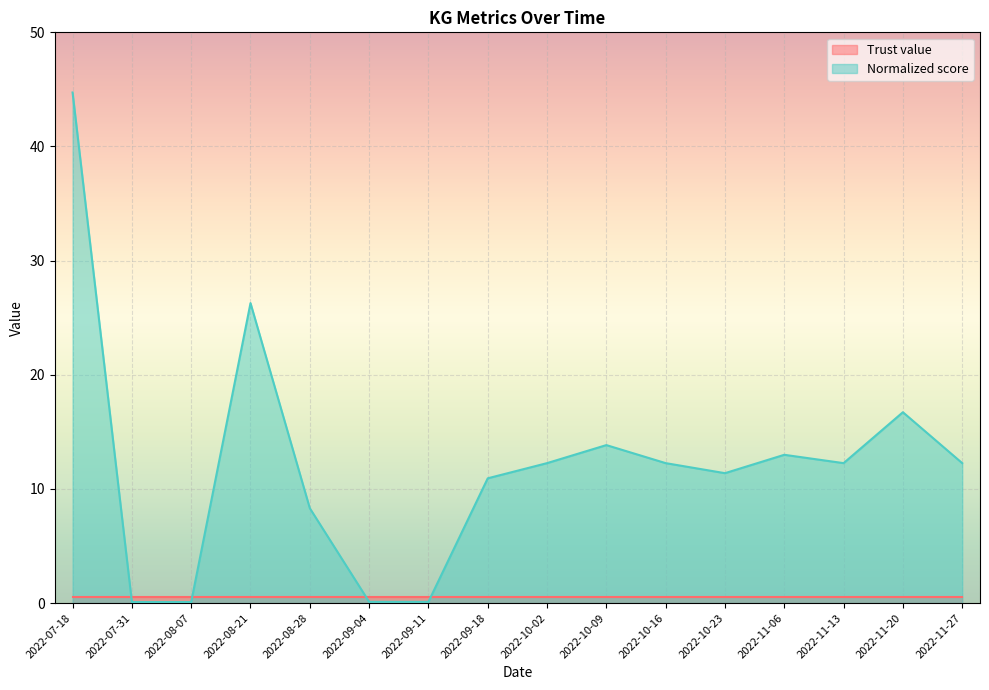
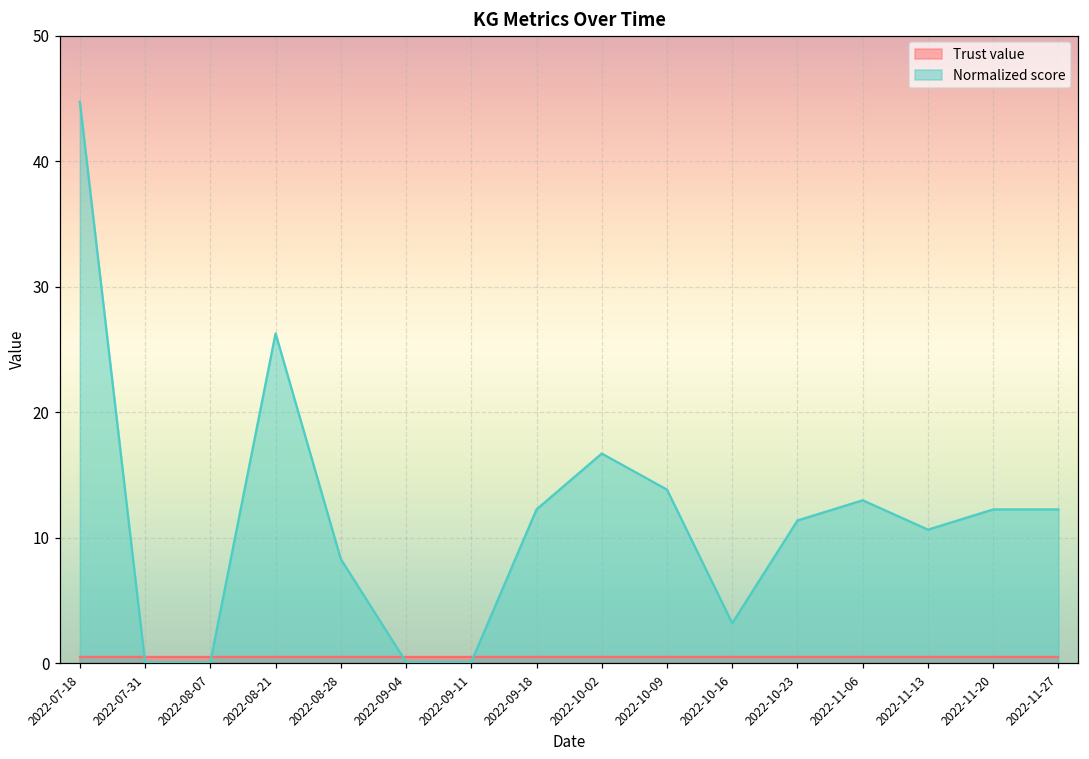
Normalized score, 2022-09-18: 10.9 -> 12.3
Normalized score, 2022-10-02: 12.3 -> 16.7
Normalized score, 2022-10-16: 12.3 -> 3.2
Normalized score, 2022-11-13: 12.3 -> 10.7
Normalized score, 2022-11-20: 16.7 -> 12.3
